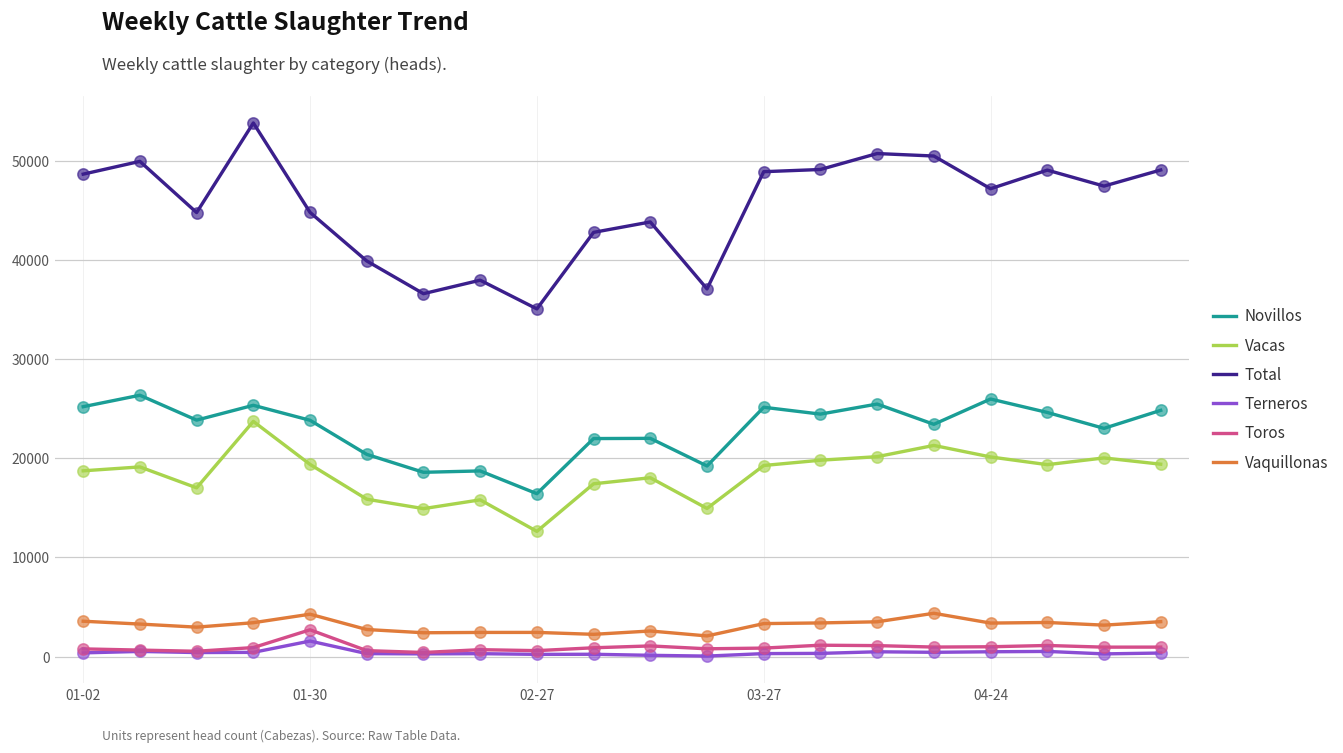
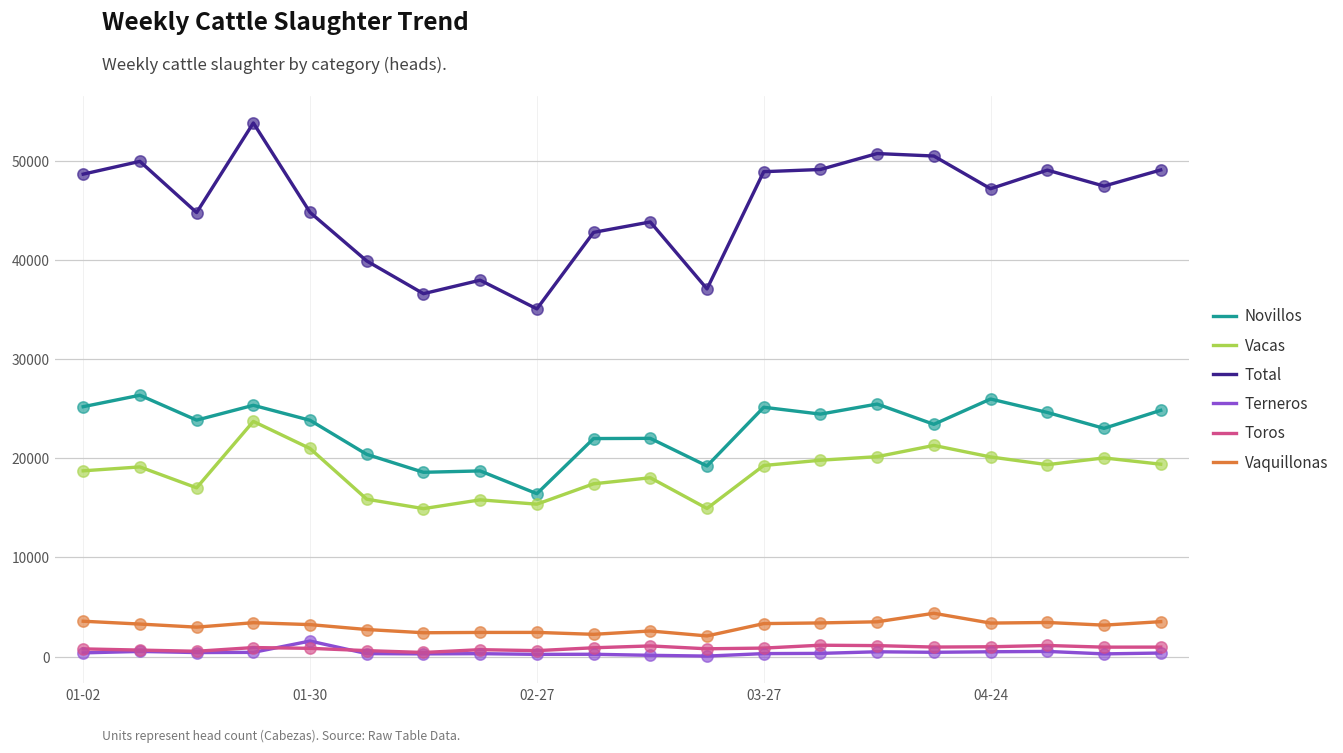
Vacas, 01-30: 19000 -> 21000
Toros, 01-30: 3000 -> 1000
Vaquillonas, 01-30: 4000 -> 3000
Vacas, 02-27: 13000 -> 15000
